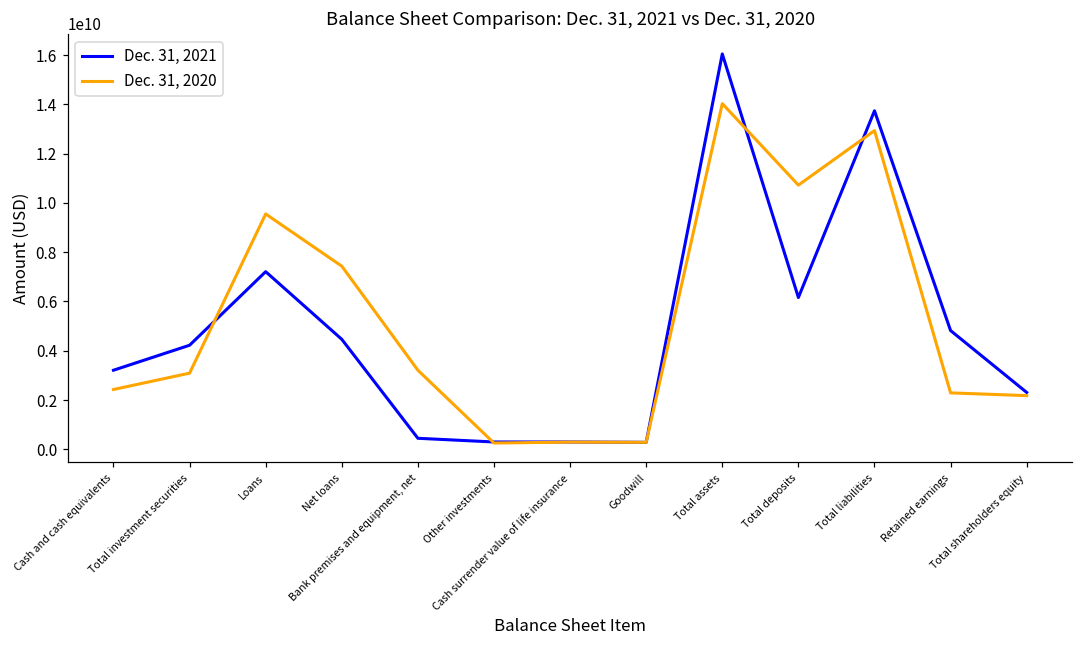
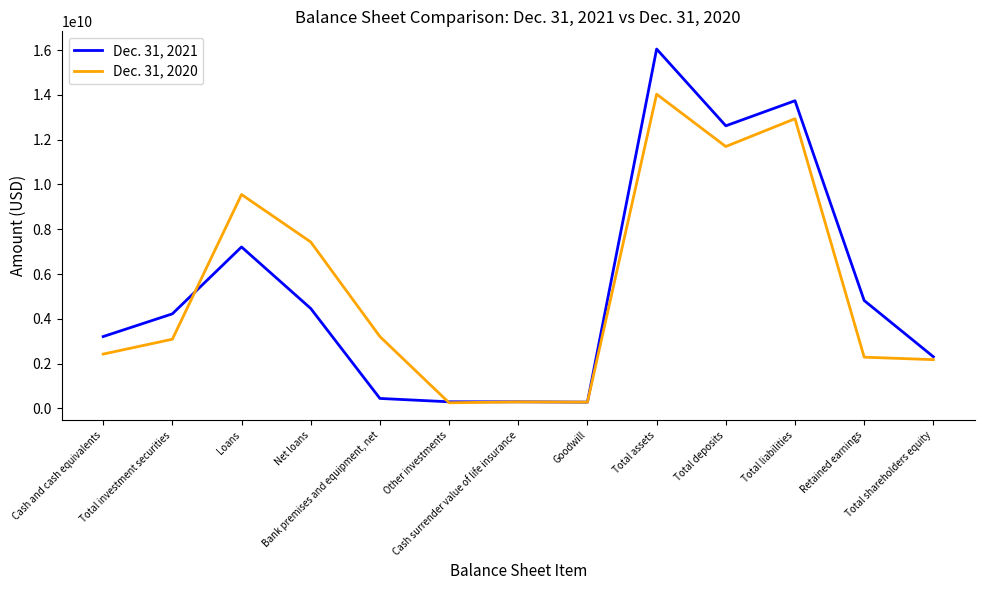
Dec. 31, 2021, Total deposits: 6200000000 -> 12600000000
Dec. 31, 2020, Total deposits: 10700000000 -> 11700000000
